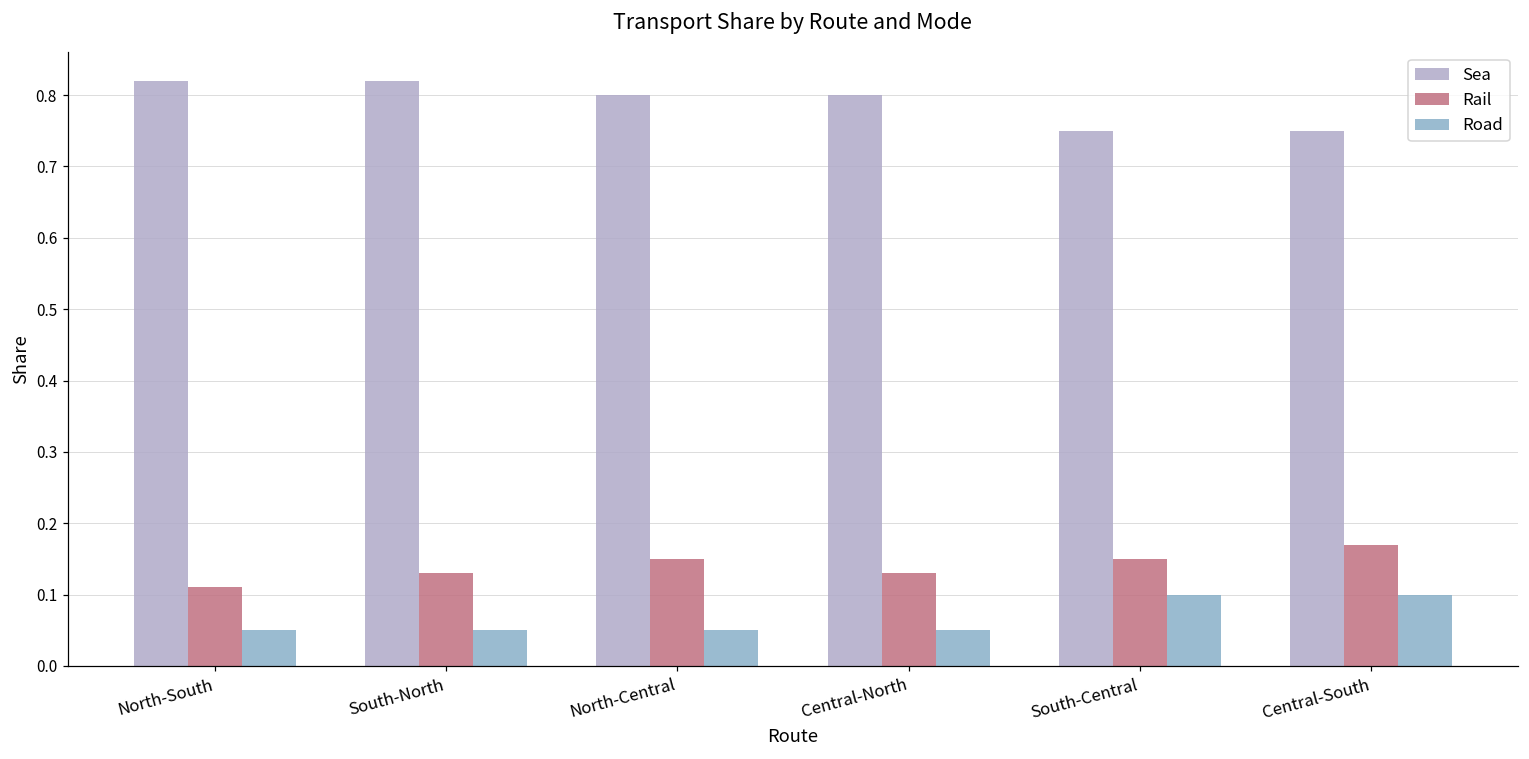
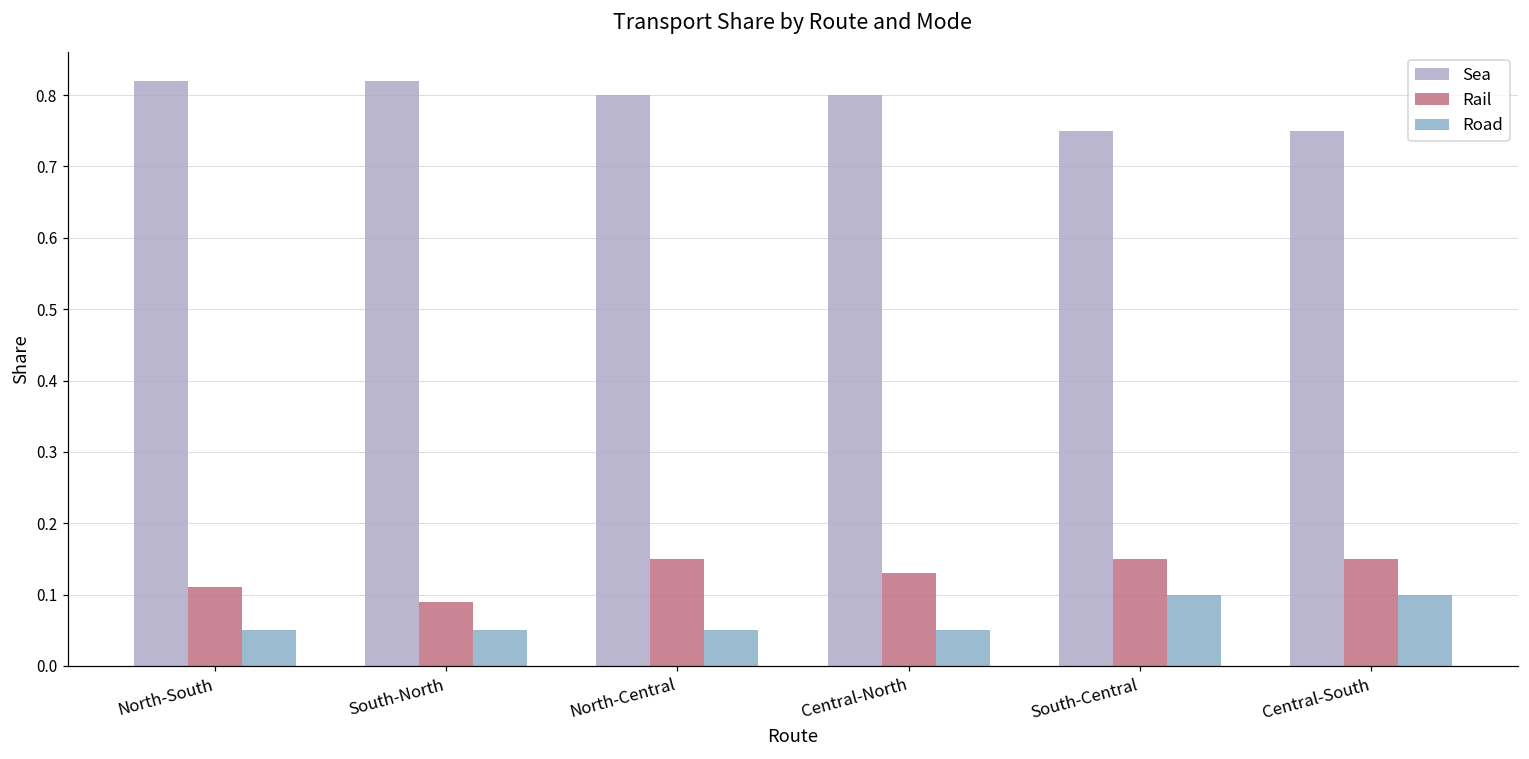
Rail, South-North: 0.13 -> 0.09
Rail, Central-South: 0.17 -> 0.15
